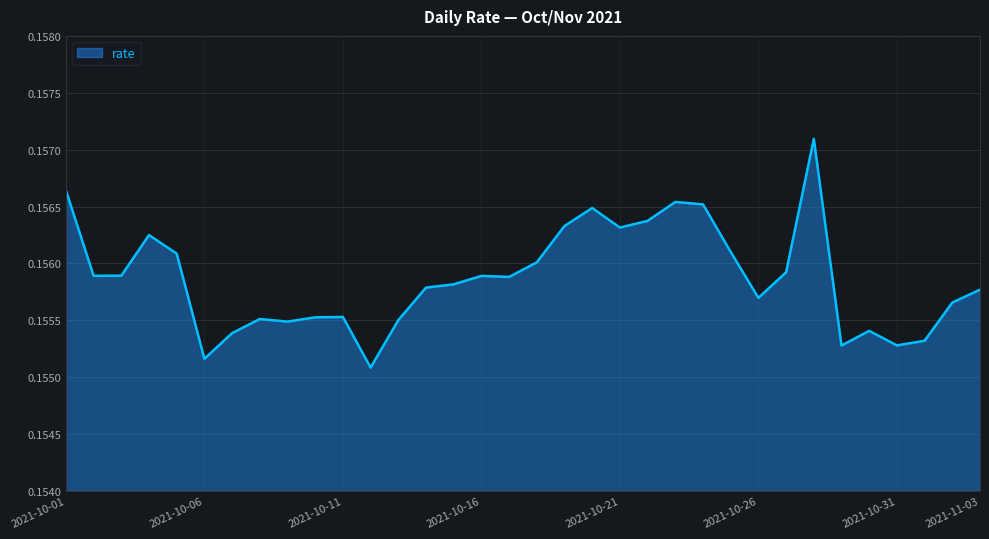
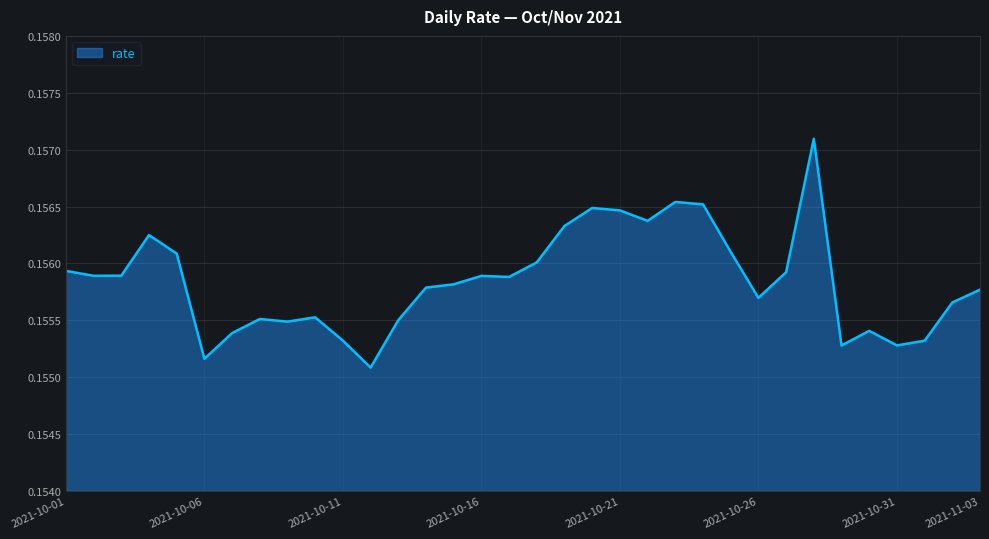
2021-10-01: 0.15664 -> 0.15593
2021-10-11: 0.15553 -> 0.15532
2021-10-21: 0.15632 -> 0.15647
